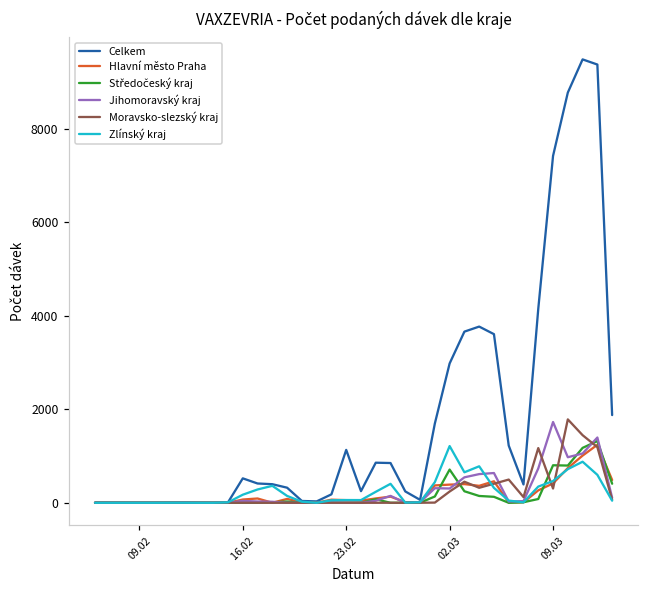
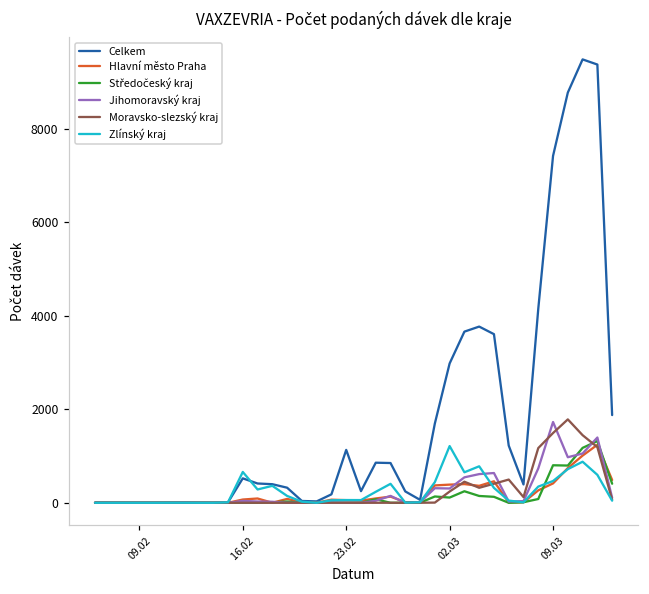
Zlínský kraj, 16.02: 200 -> 700
Středočeský kraj, 02.03: 700 -> 100
Moravsko-slezský kraj, 09.03: 300 -> 1500
